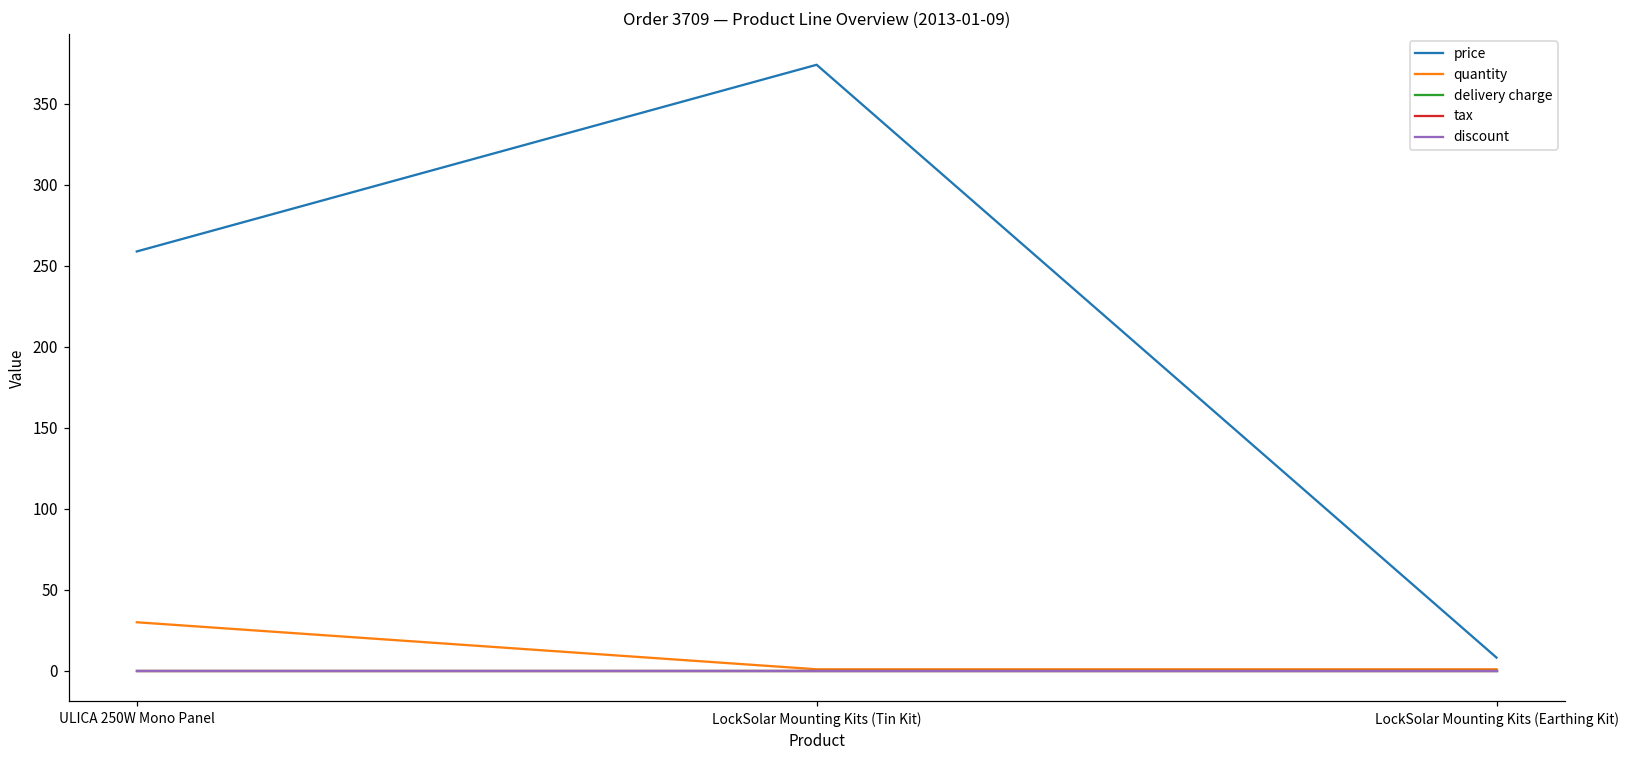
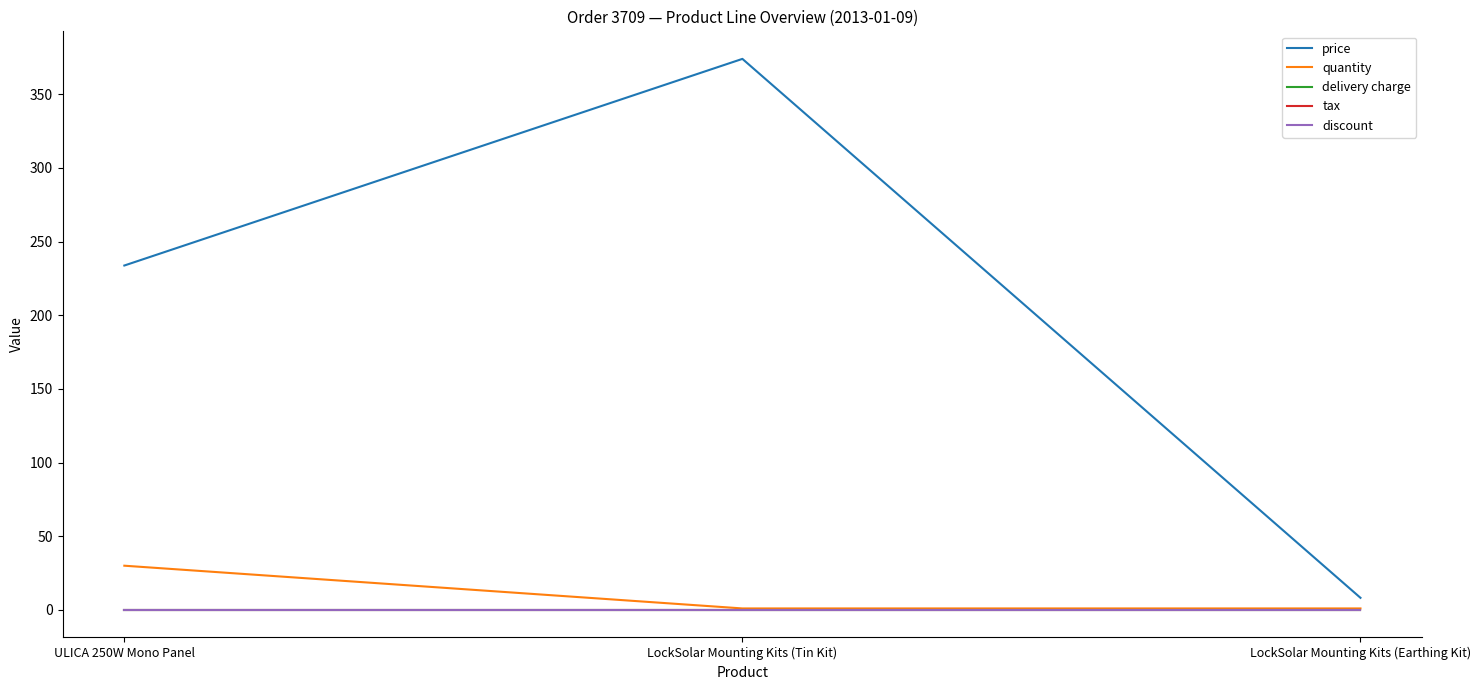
price, ULICA 250W Mono Panel: 259 -> 234
